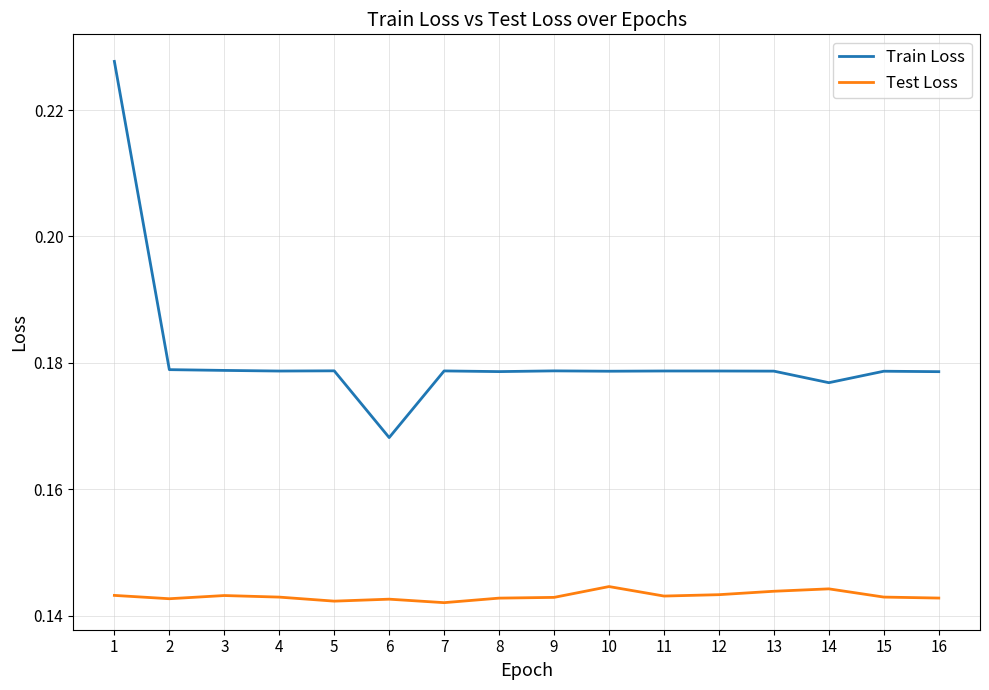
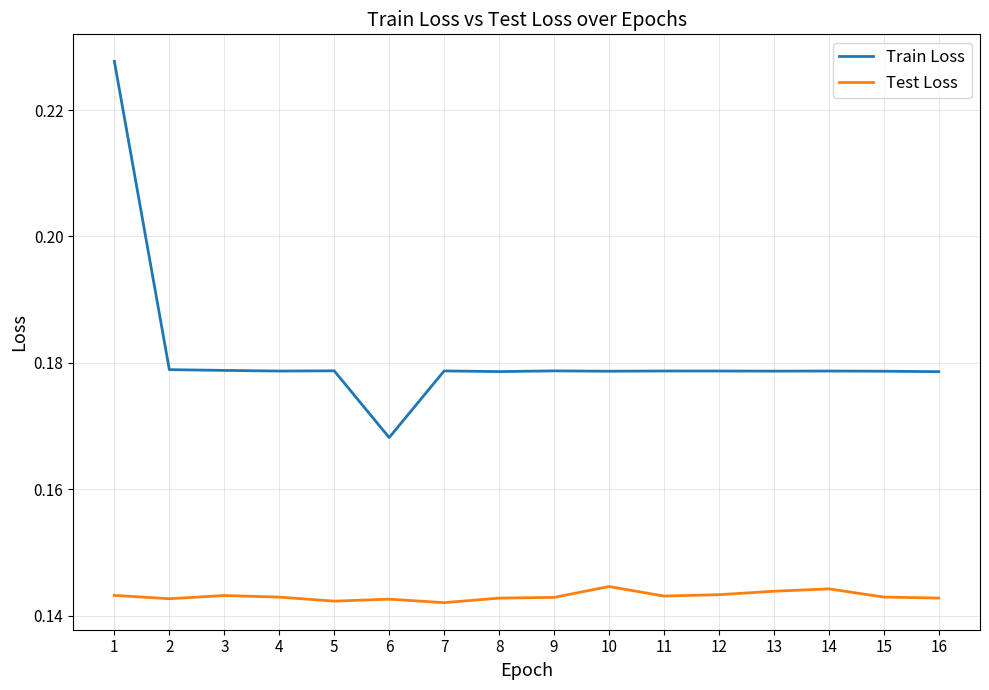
Train Loss, 14: 0.177 -> 0.179
